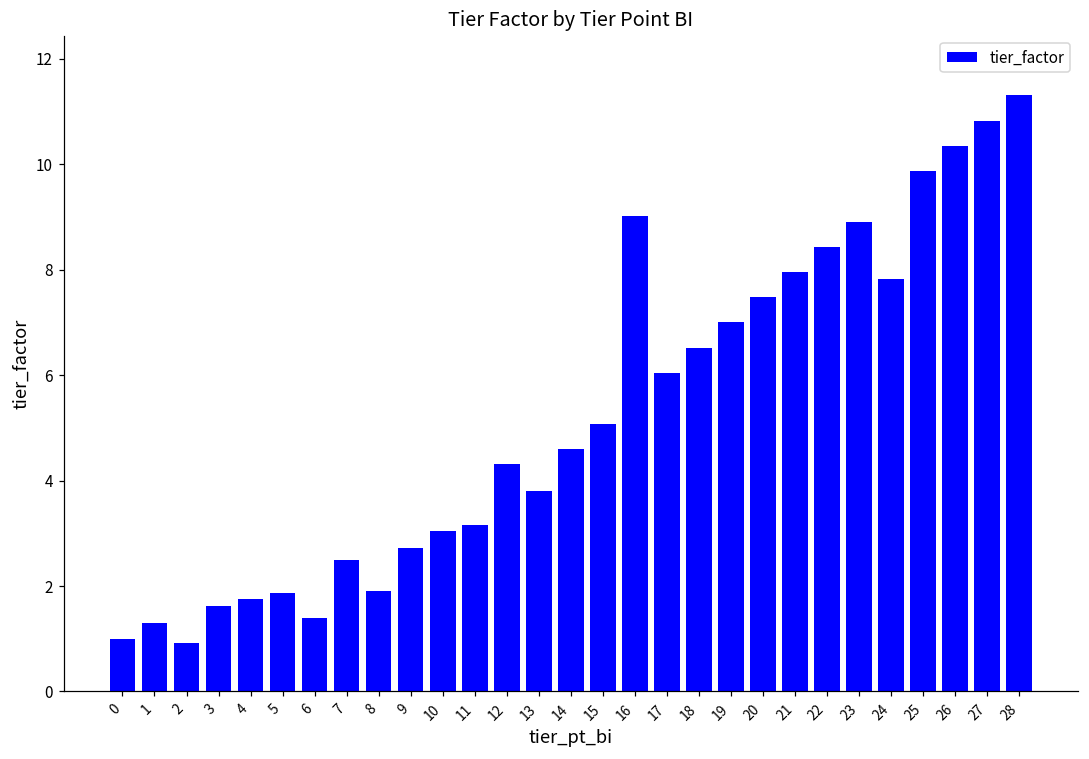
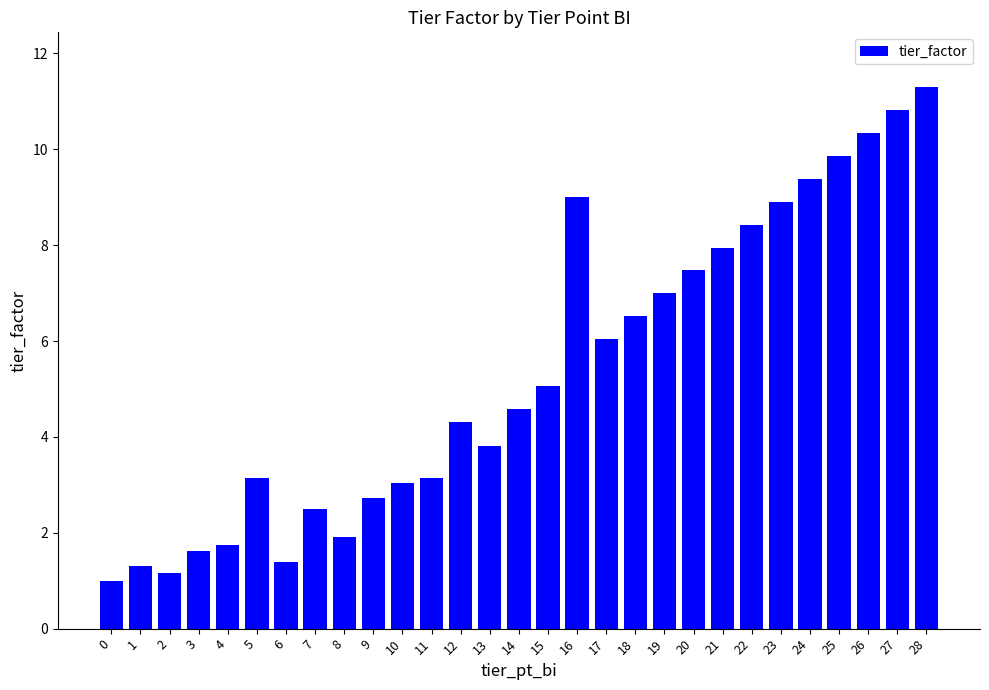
2: 0.9 -> 1.2
5: 1.9 -> 3.1
24: 7.8 -> 9.4
